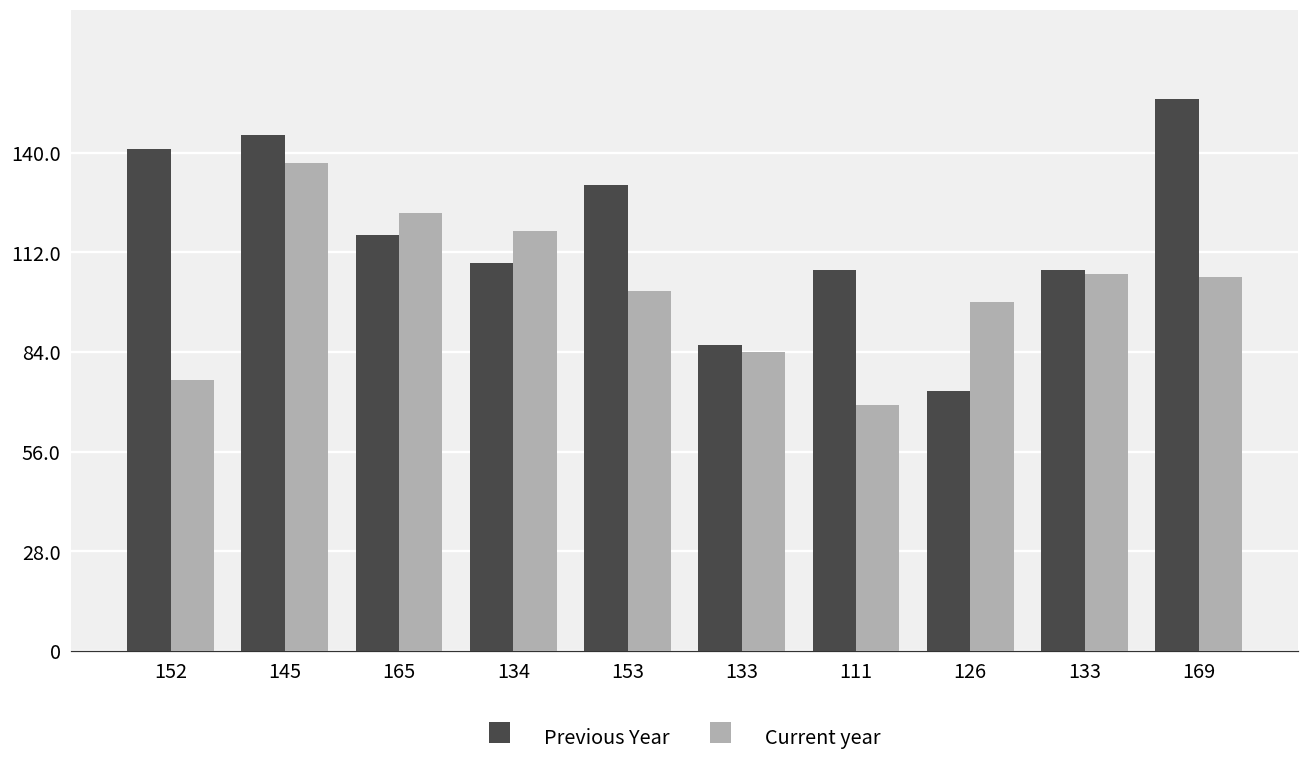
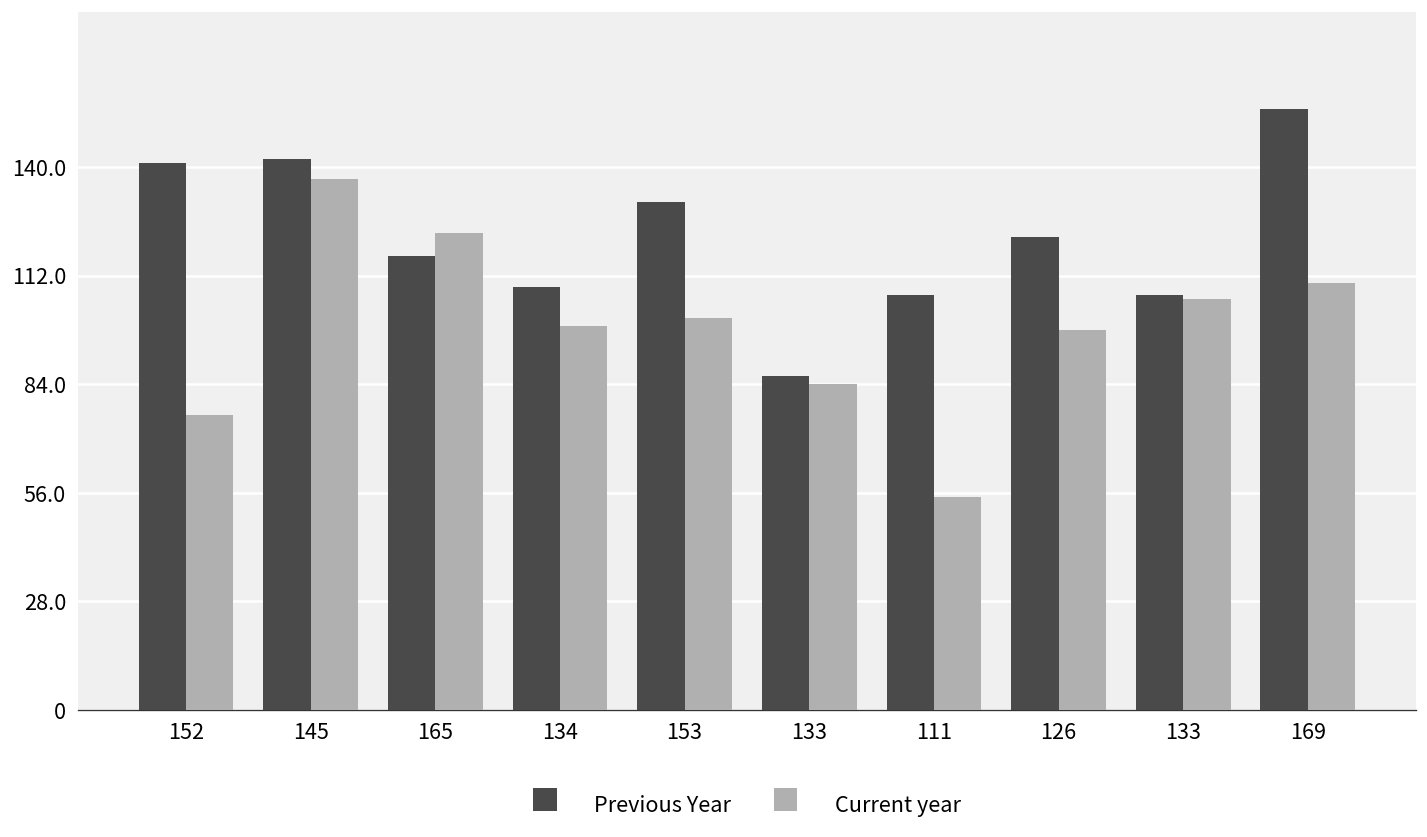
Previous Year, 145: 145 -> 142
Current year, 134: 118 -> 99
Current year, 111: 69 -> 55
Previous Year, 126: 73 -> 122
Current year, 169: 105 -> 110
